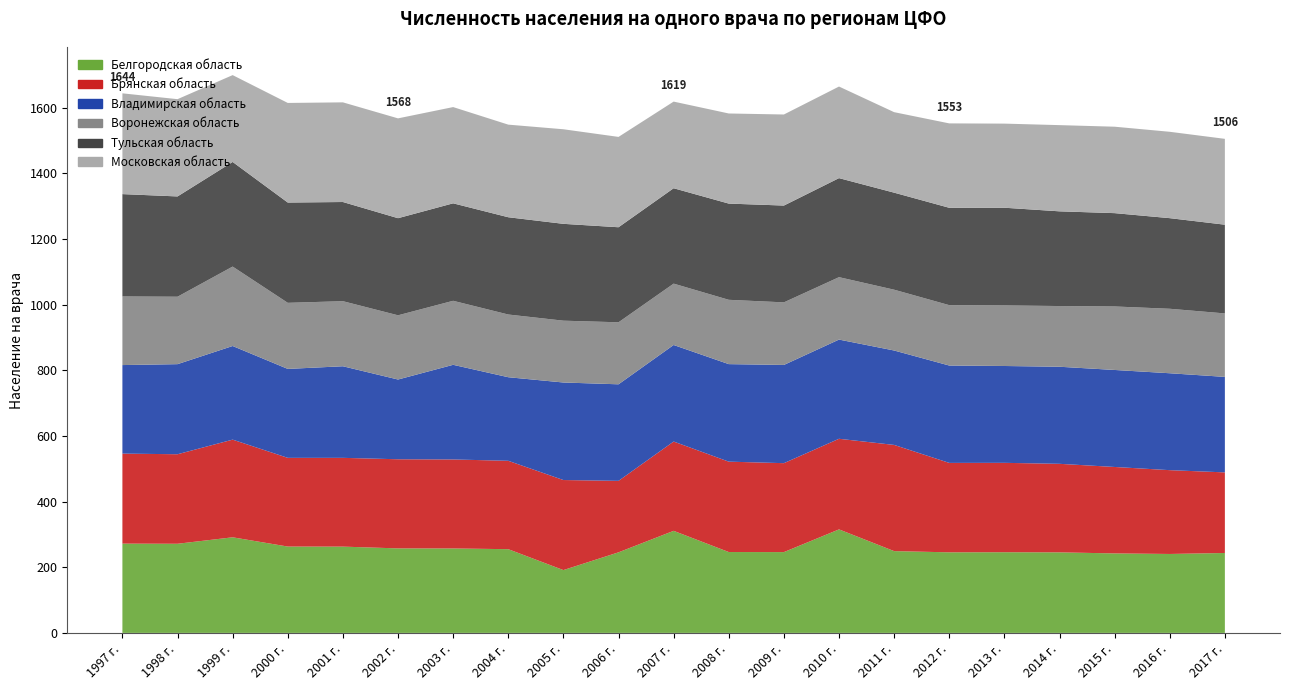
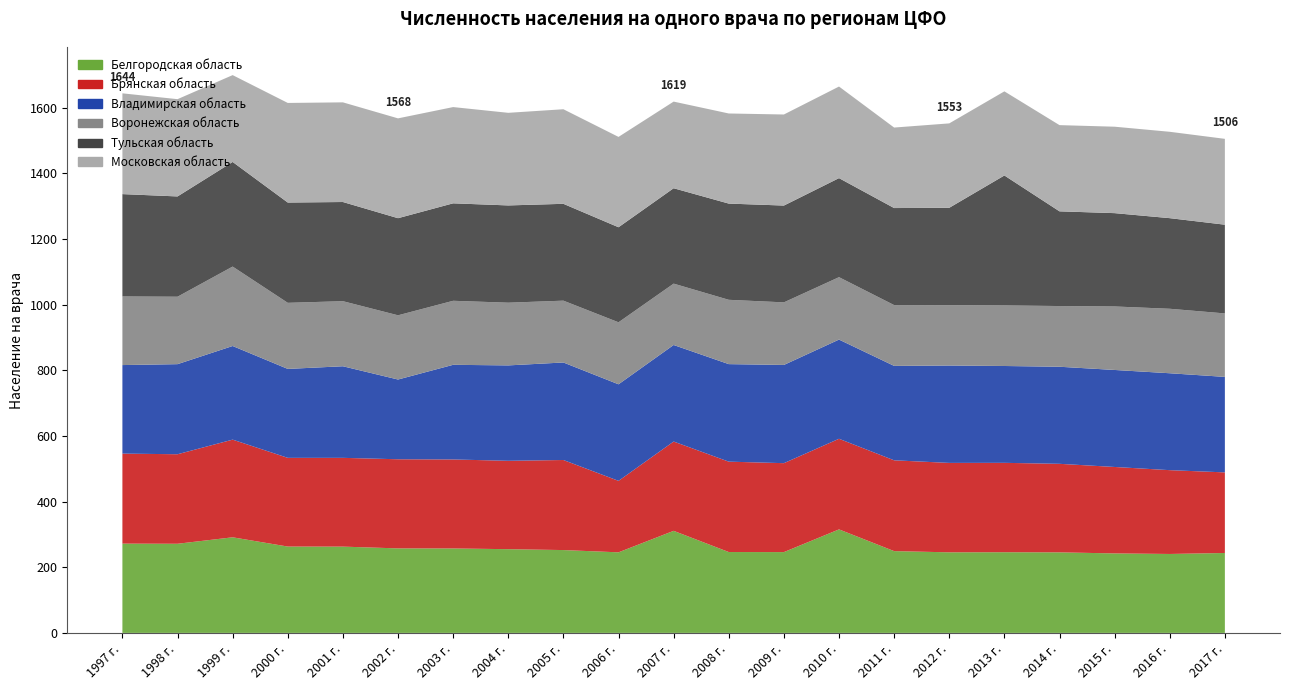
Владимирская область, 2004 г.: 250 -> 290
Белгородская область, 2005 г.: 190 -> 250
Брянская область, 2011 г.: 320 -> 280
Тульская область, 2013 г.: 300 -> 400
